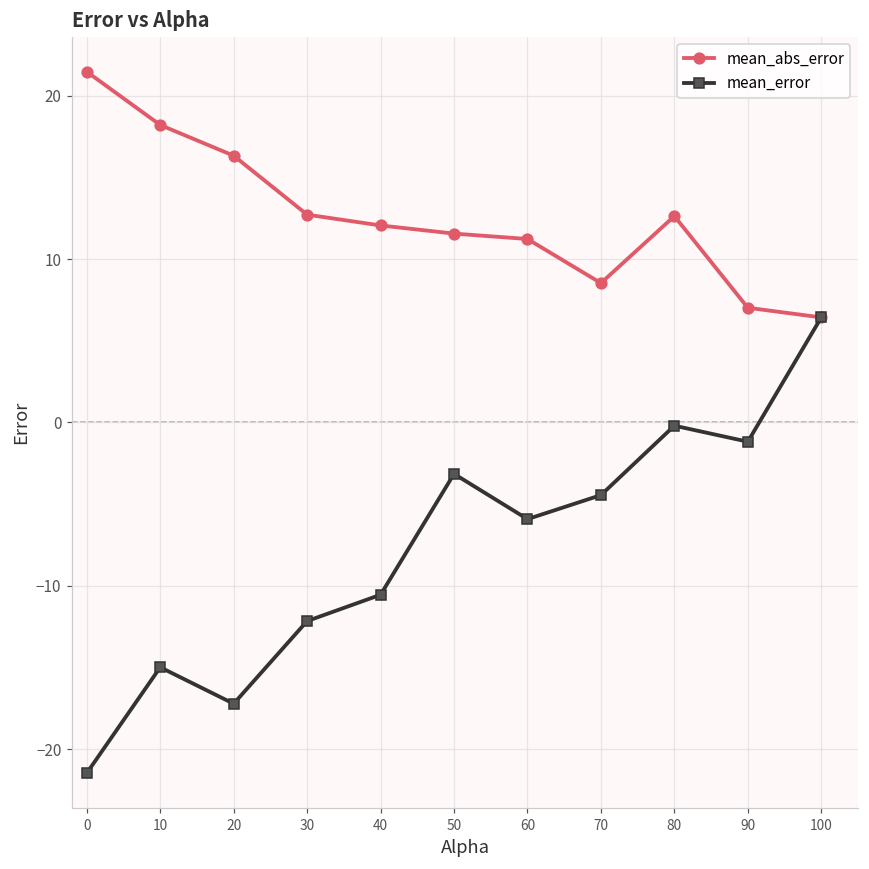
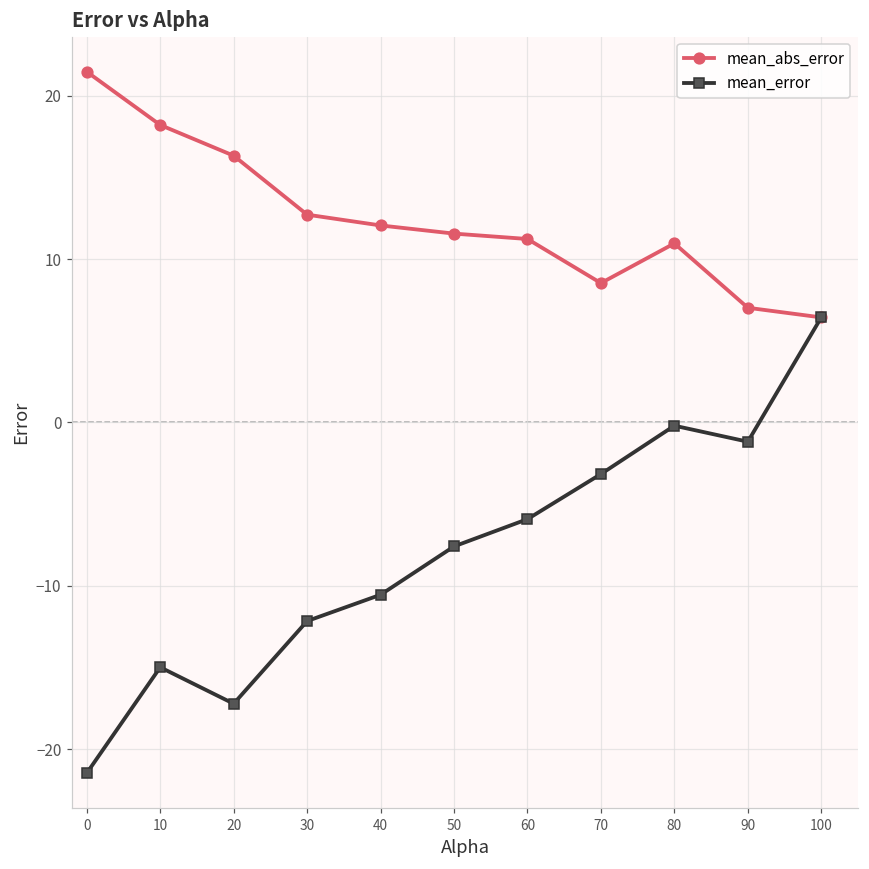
mean_error, 50: -3.2 -> -7.6
mean_error, 70: -4.5 -> -3.2
mean_abs_error, 80: 12.6 -> 11.0
